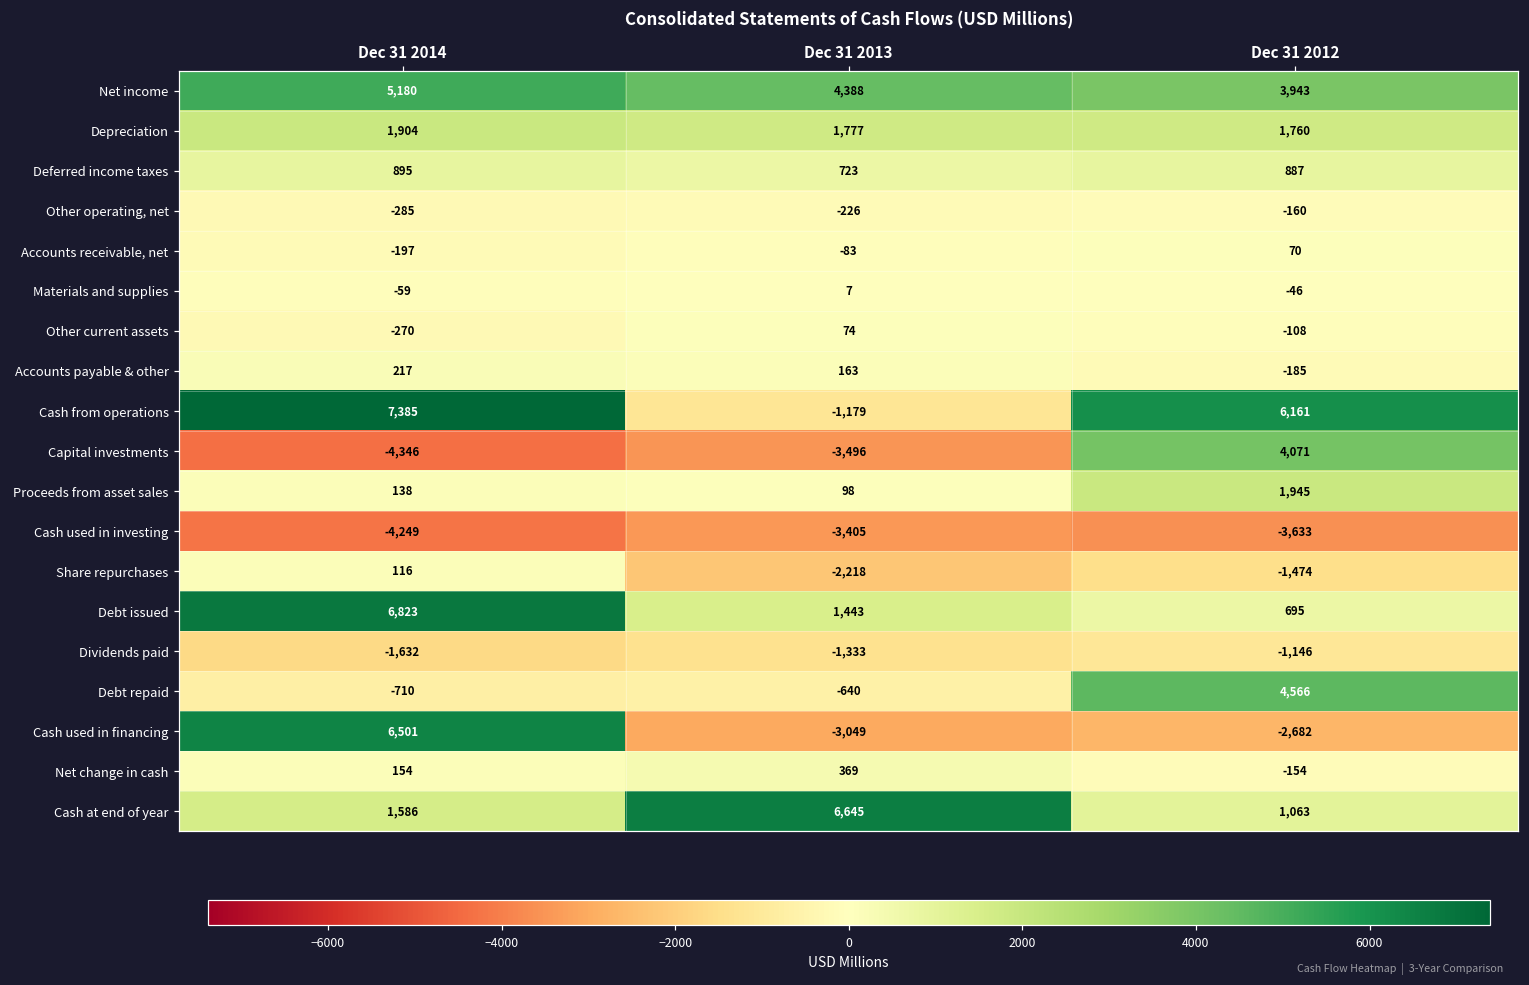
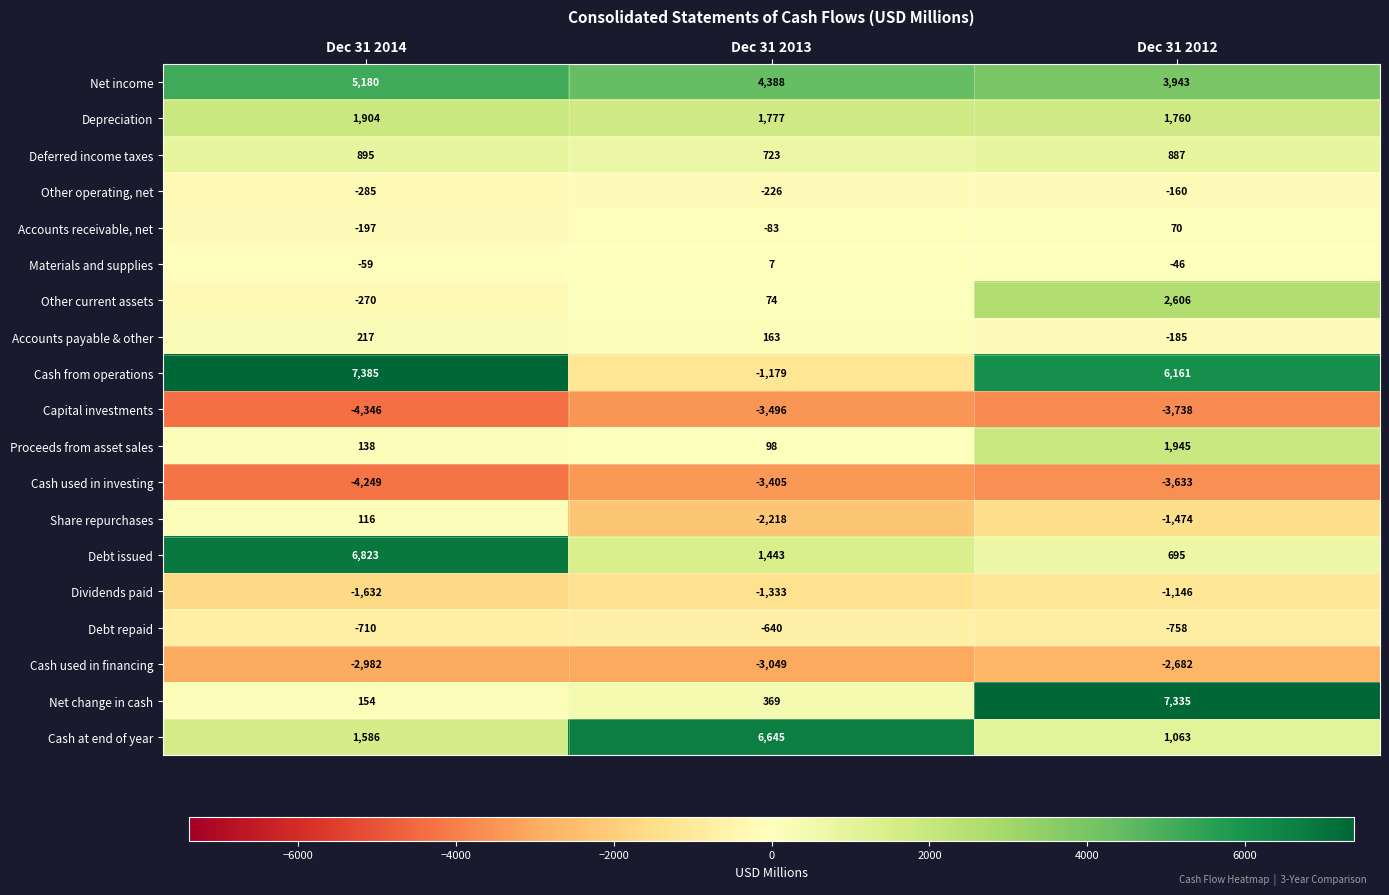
Other current assets, Dec 31 2012: -108 -> 2,606
Capital investments, Dec 31 2012: 4,071 -> -3,738
Debt repaid, Dec 31 2012: 4,566 -> -758
Cash used in financing, Dec 31 2014: 6,501 -> -2,982
Net change in cash, Dec 31 2012: -154 -> 7,335
